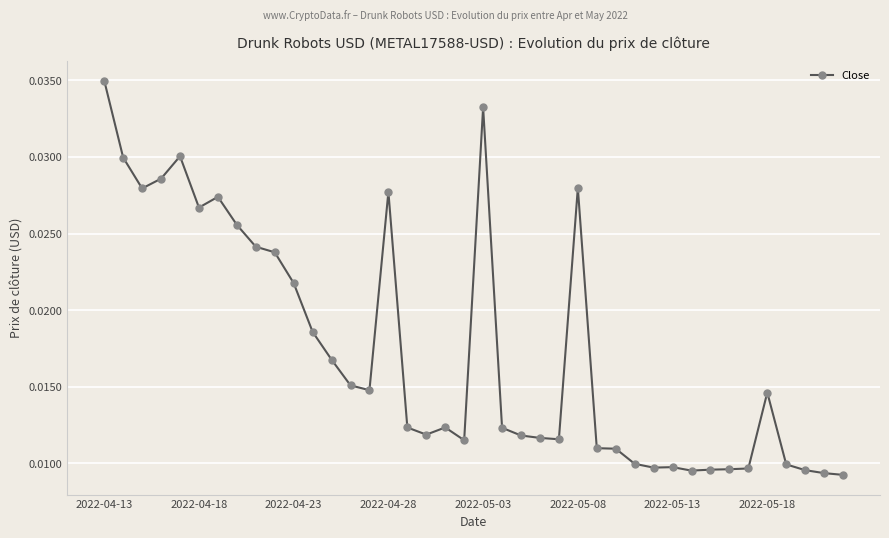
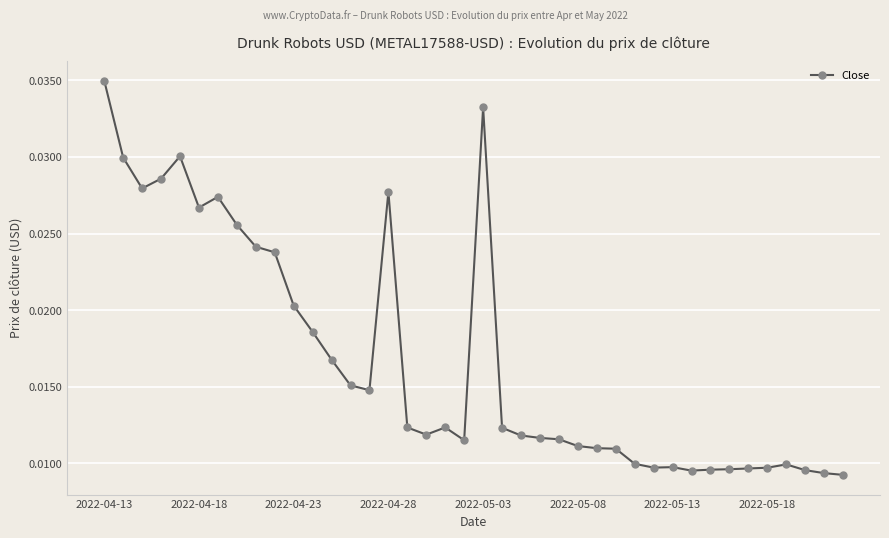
2022-04-23: 0.0218 -> 0.0203
2022-05-08: 0.0280 -> 0.0111
2022-05-18: 0.0146 -> 0.0097
